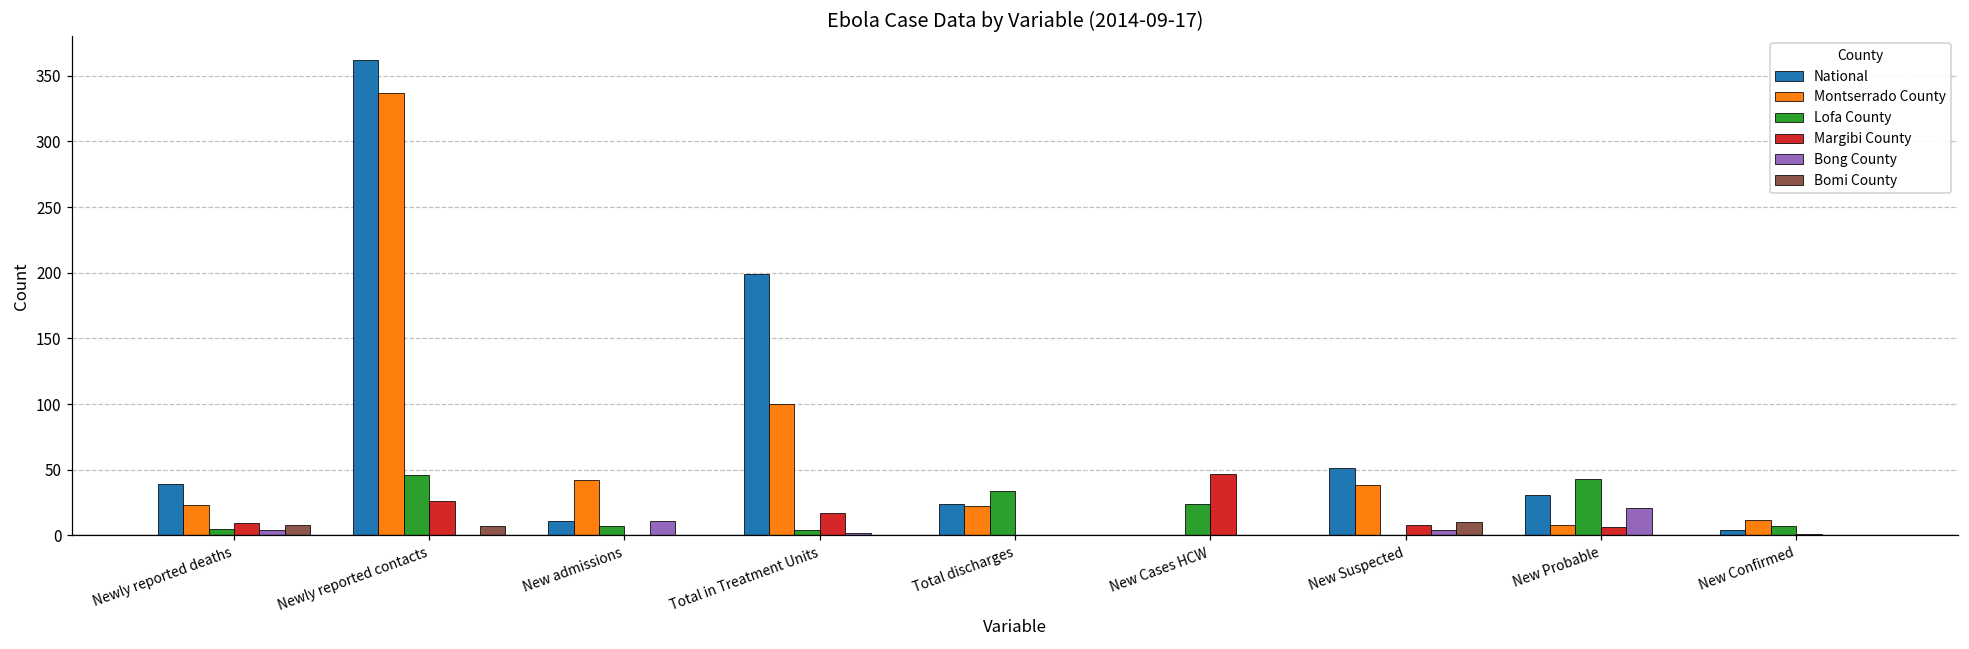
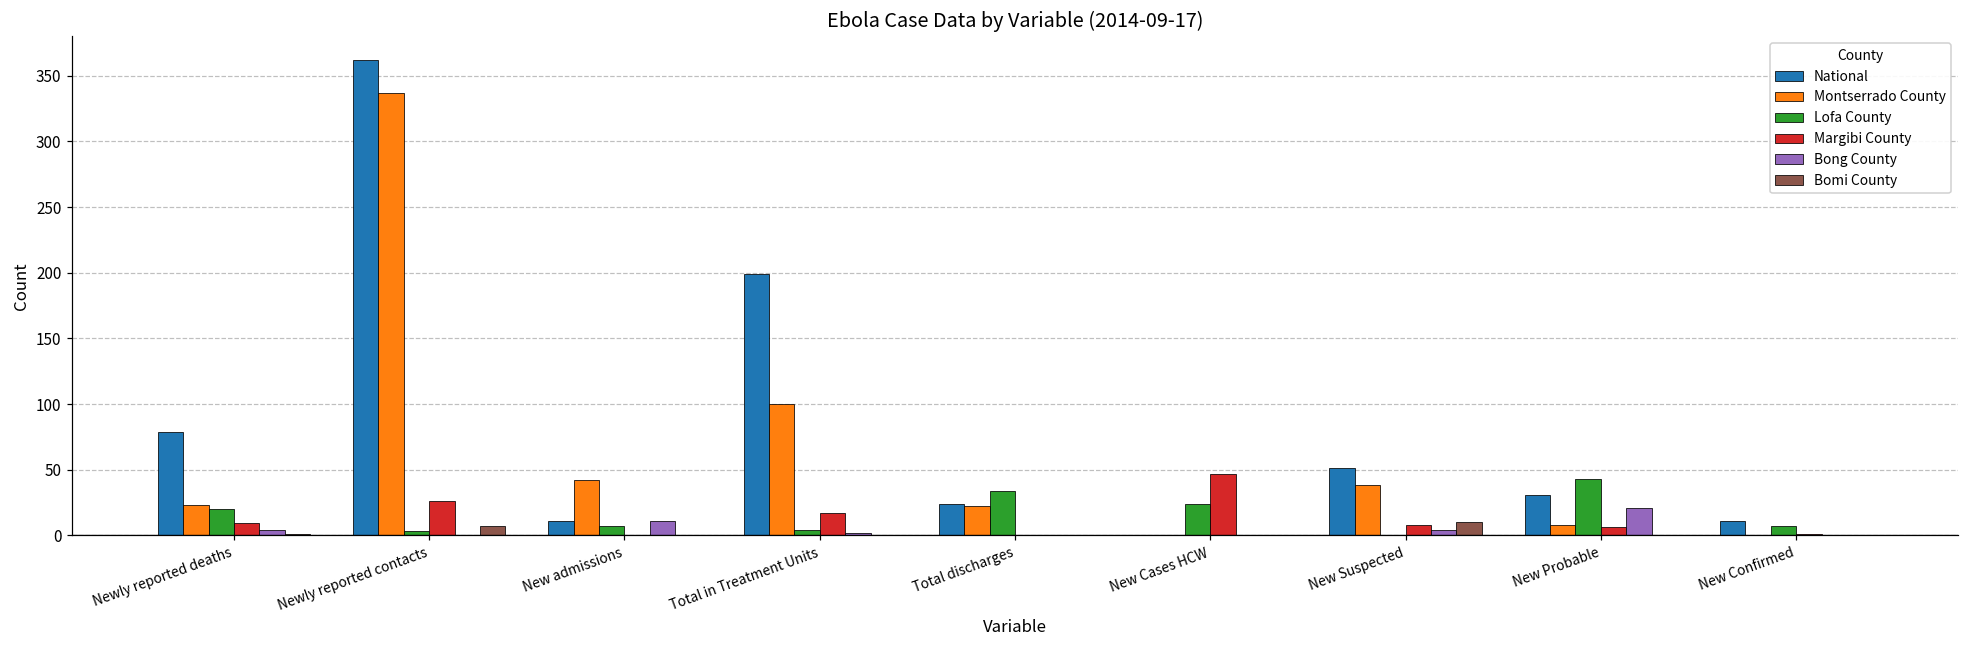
National, Newly reported deaths: 39 -> 79
Lofa County, Newly reported deaths: 5 -> 20
Bomi County, Newly reported deaths: 8 -> 1
Lofa County, Newly reported contacts: 46 -> 3
National, New Confirmed: 4 -> 11
Montserrado County, New Confirmed: 12 -> 0
